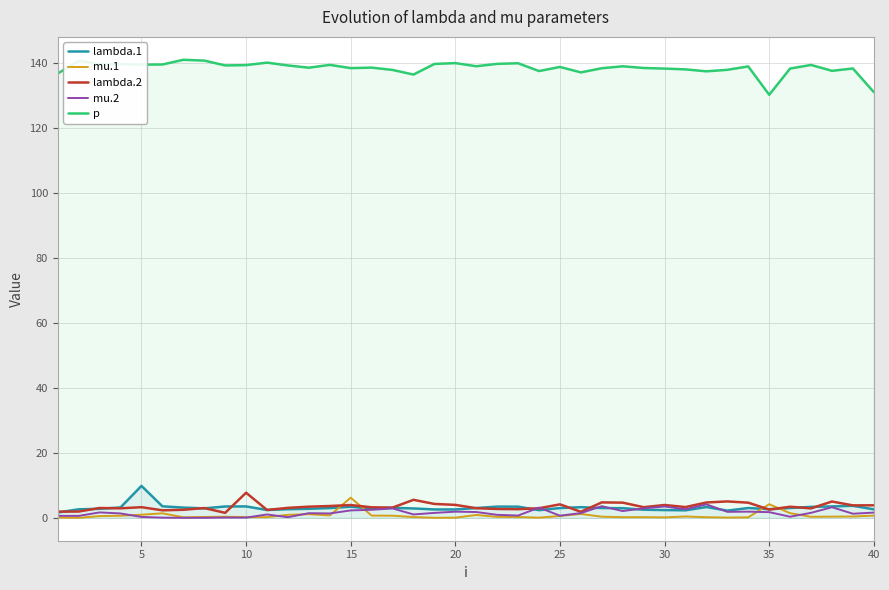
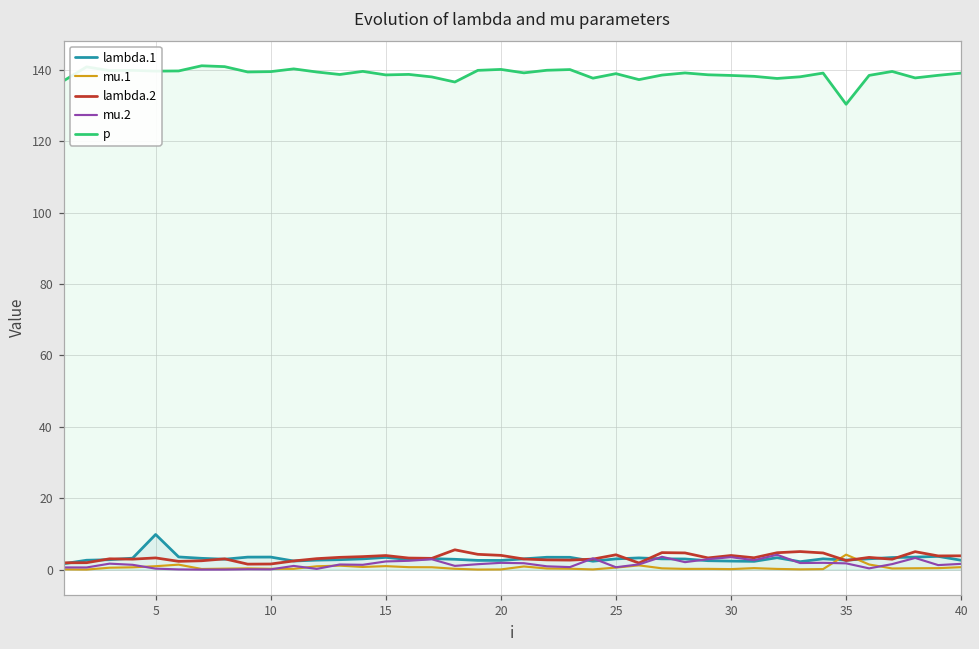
lambda.2, 10: 8 -> 2
mu.1, 15: 6 -> 1
p, 40: 131 -> 139
